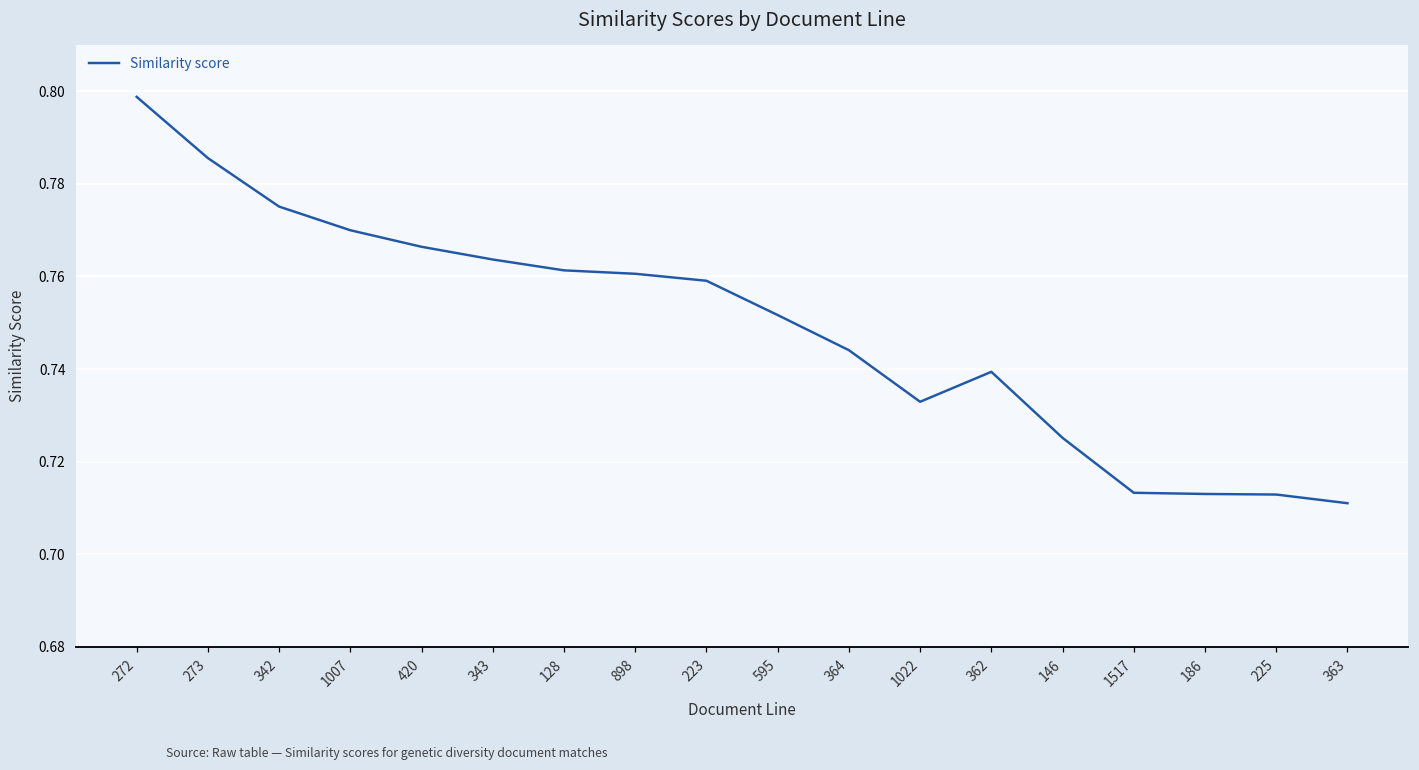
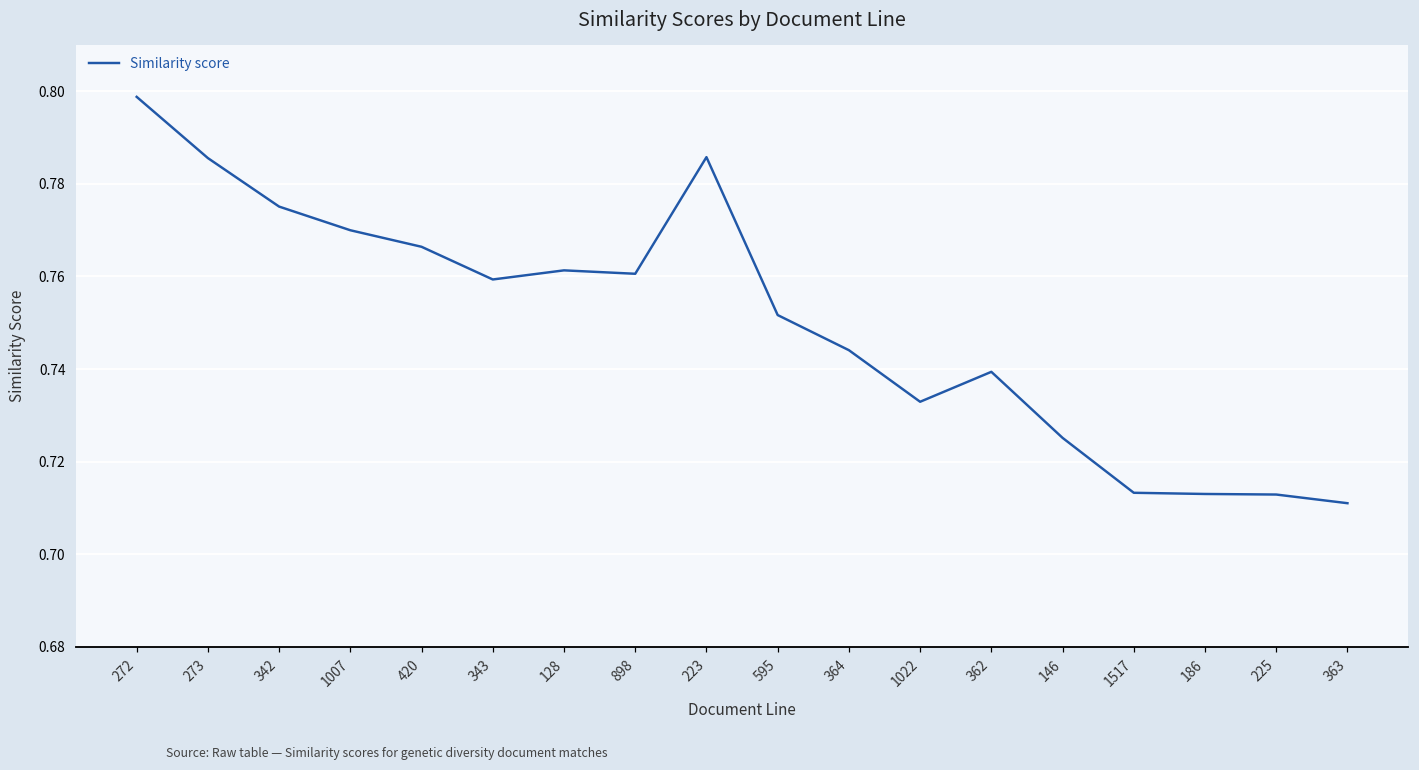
343: 0.764 -> 0.759
223: 0.759 -> 0.786
